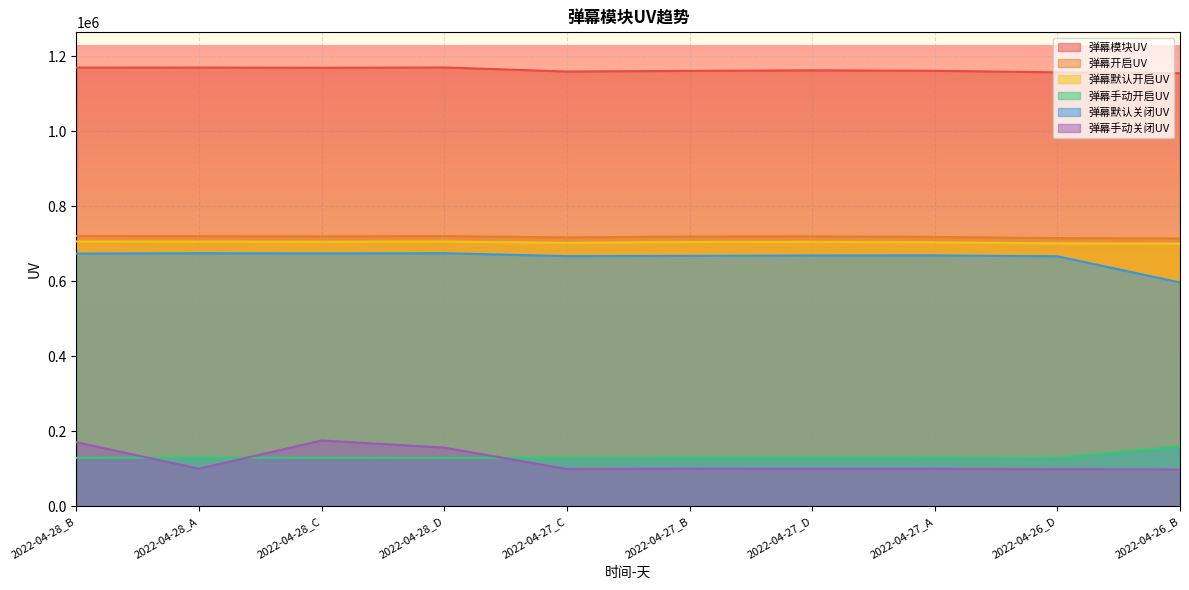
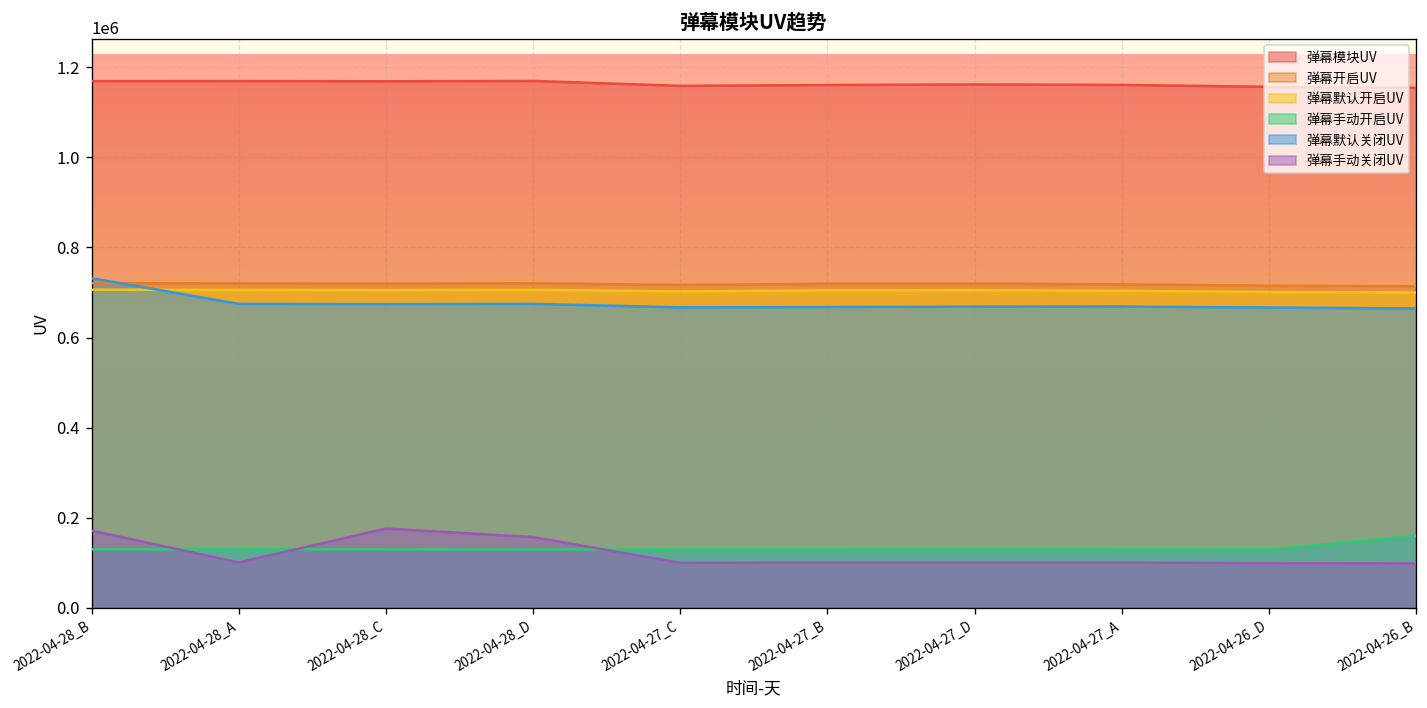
弹幕默认关闭UV, 2022-04-28_B: 670000 -> 730000
弹幕默认关闭UV, 2022-04-26_B: 600000 -> 660000
